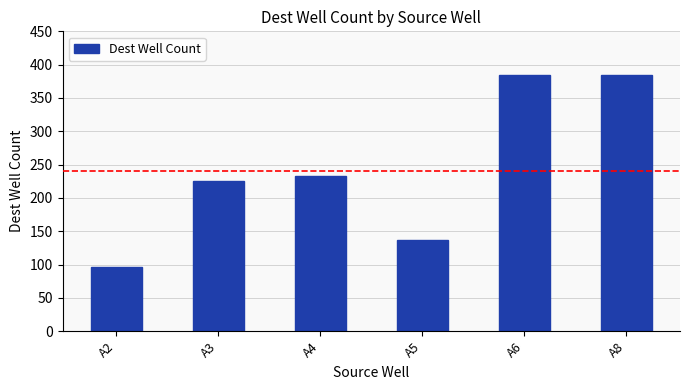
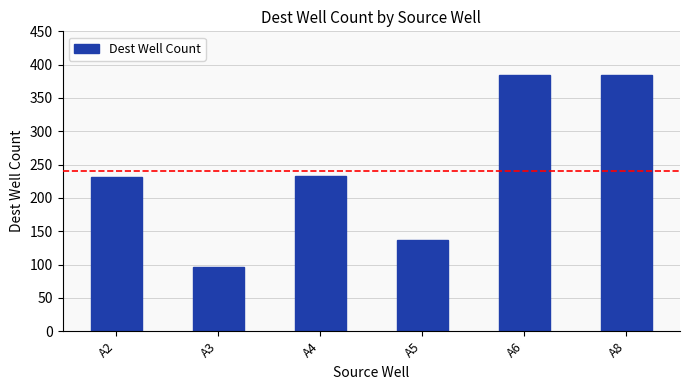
A2: 100 -> 230
A3: 230 -> 100
